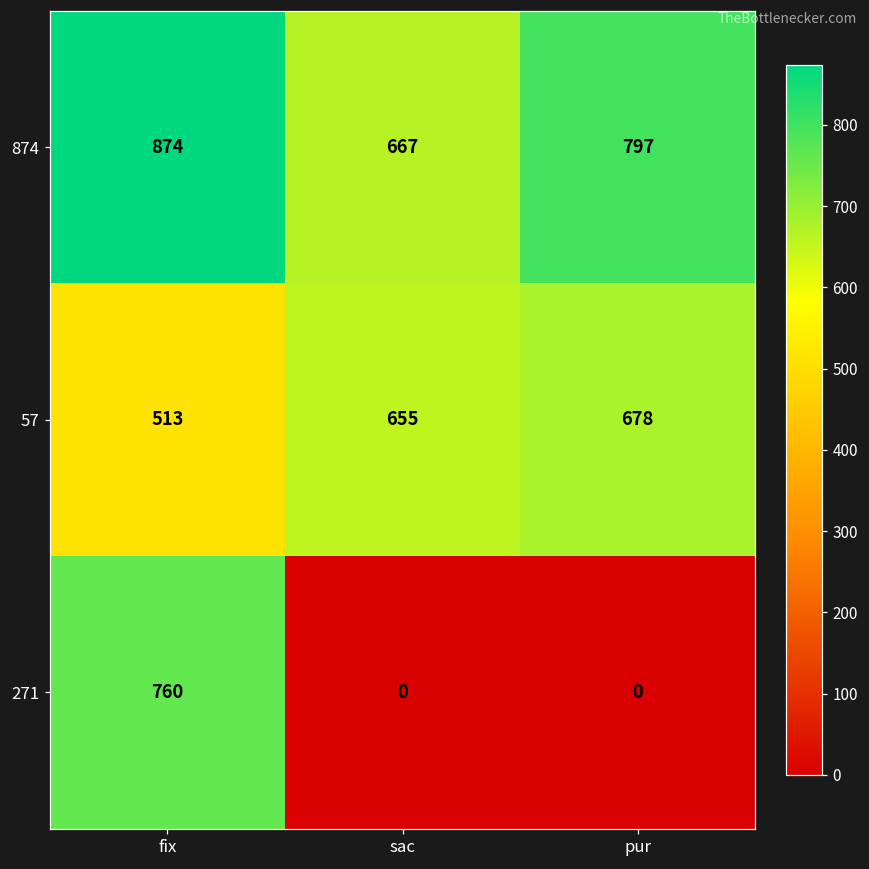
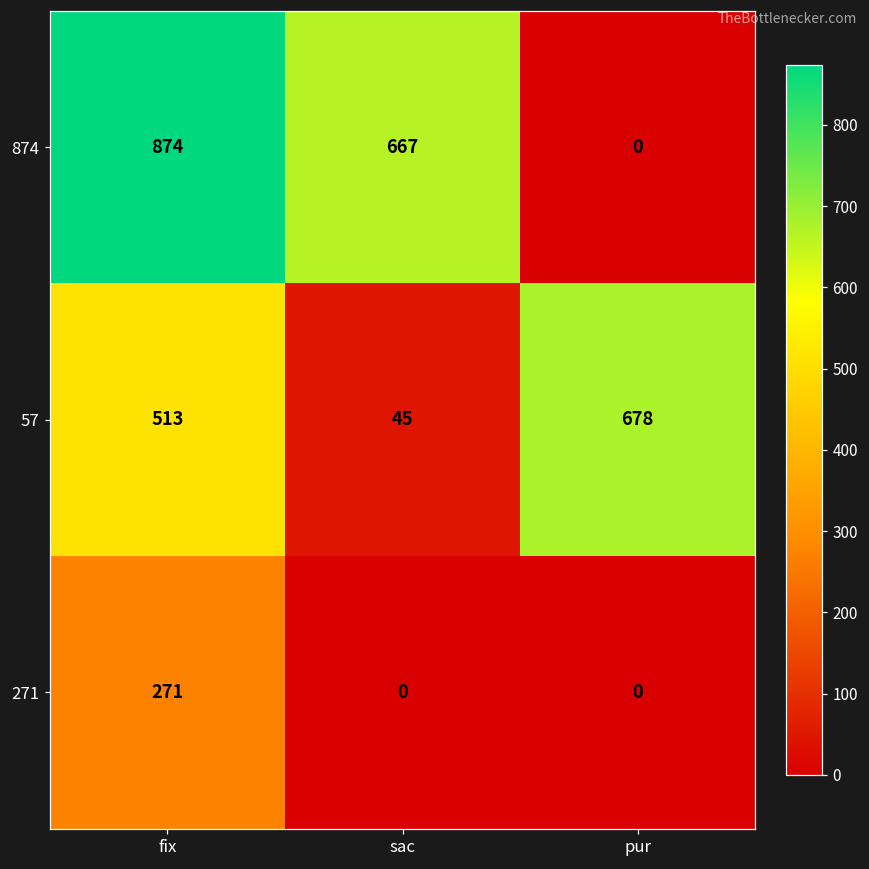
874, pur: 797 -> 0
57, sac: 655 -> 45
271, fix: 760 -> 271
